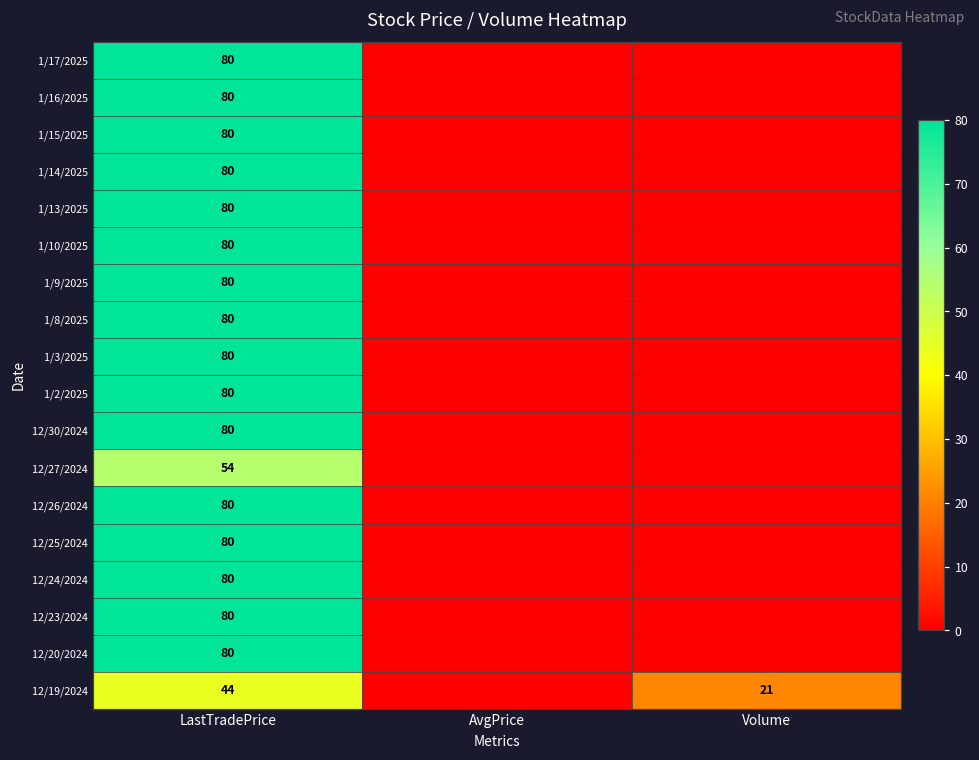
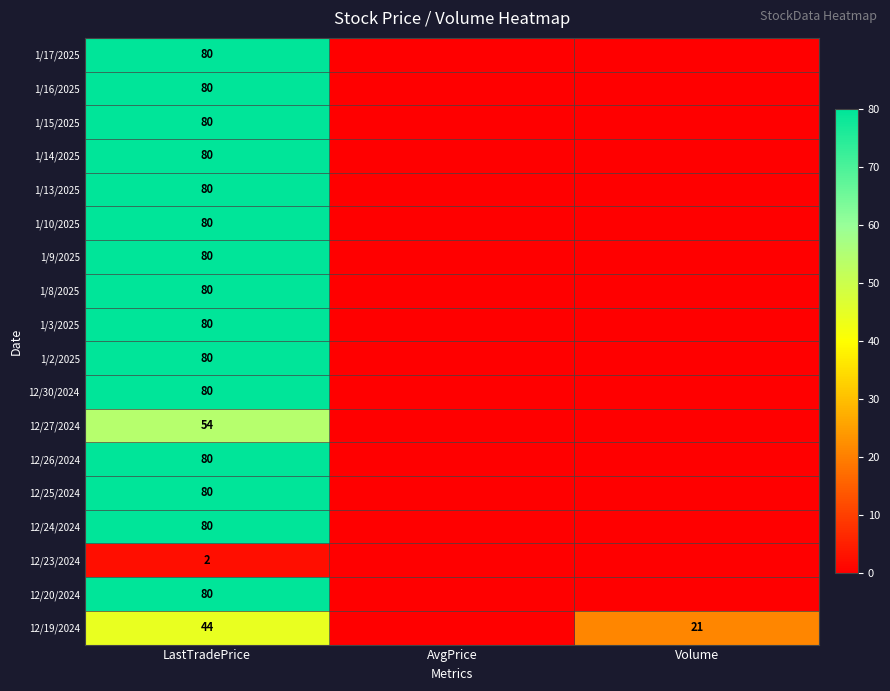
12/23/2024, LastTradePrice: 80 -> 2
